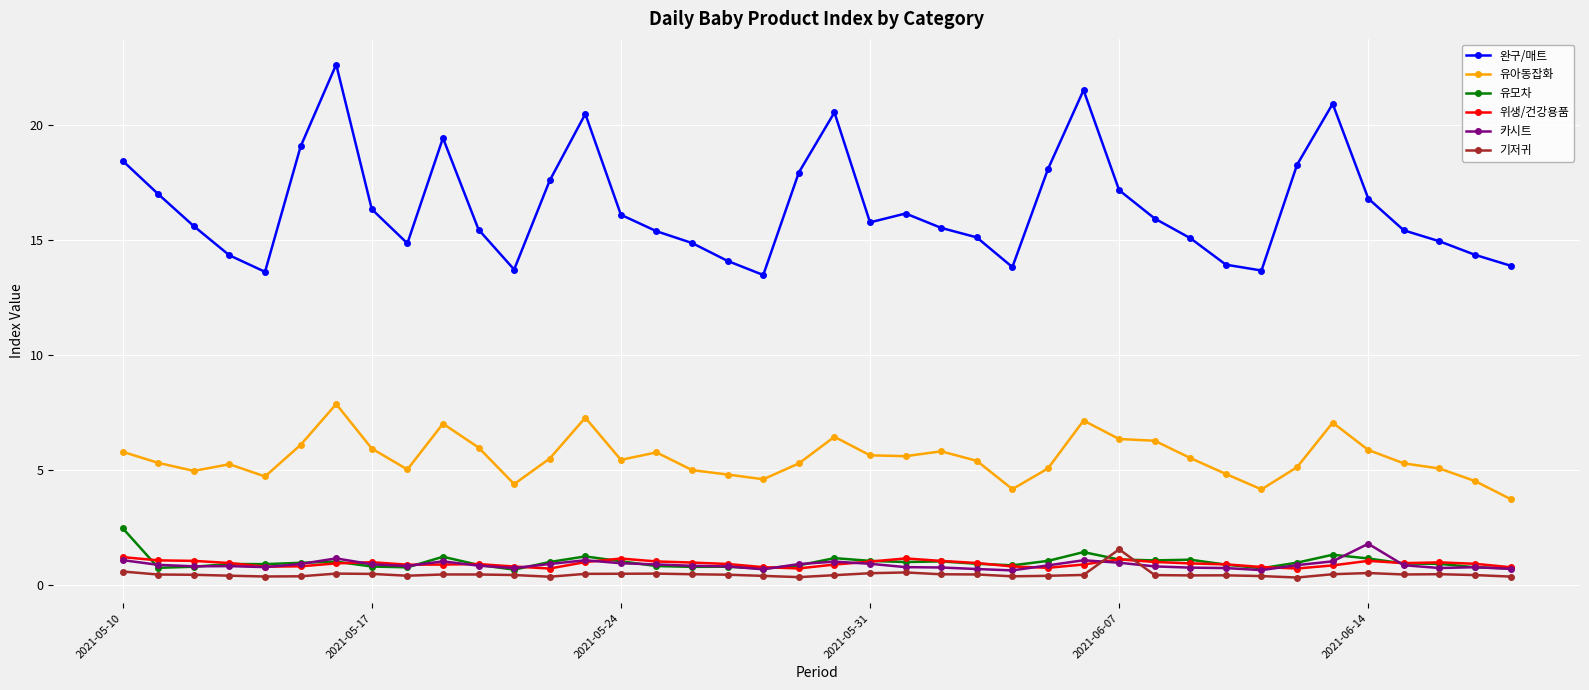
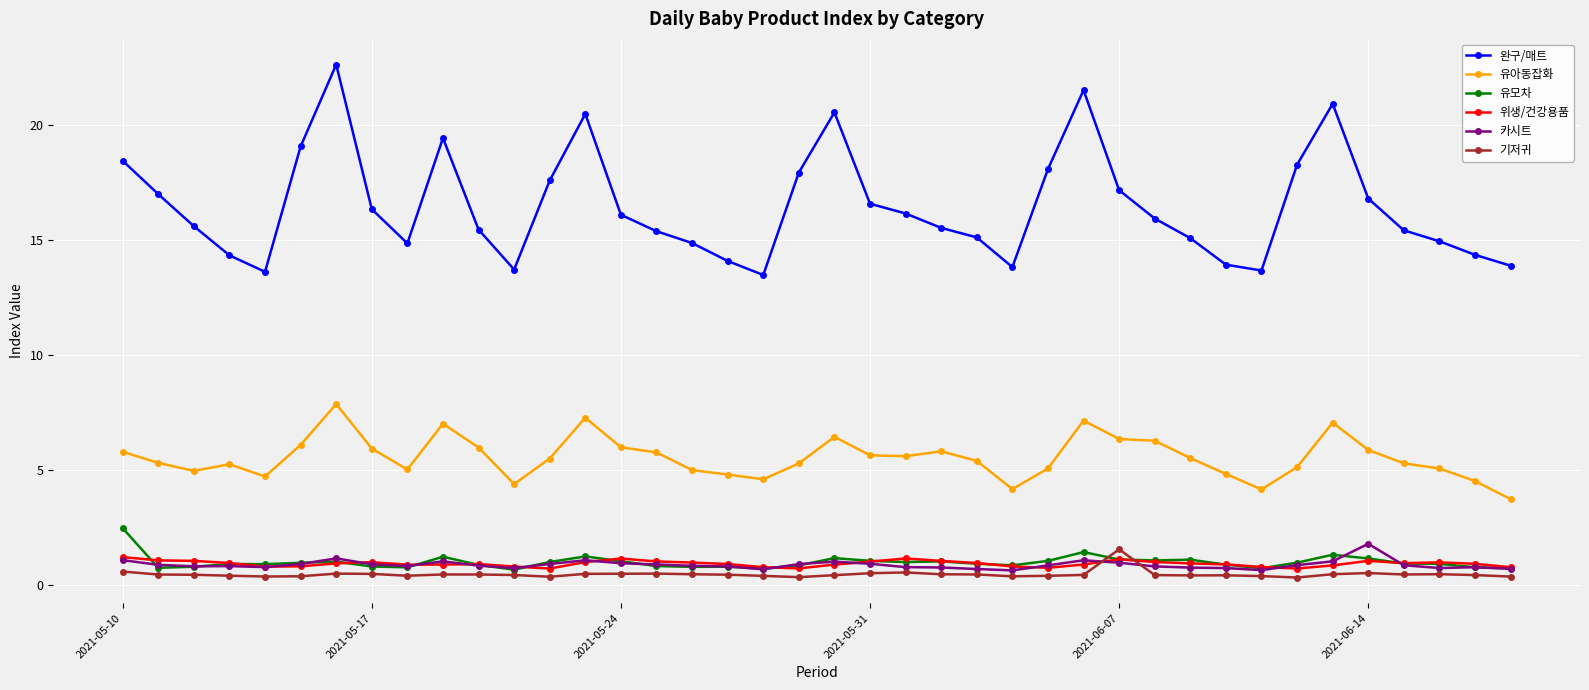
유아동잡화, 2021-05-24: 5.5 -> 6.0
완구/매트, 2021-05-31: 15.8 -> 16.6
